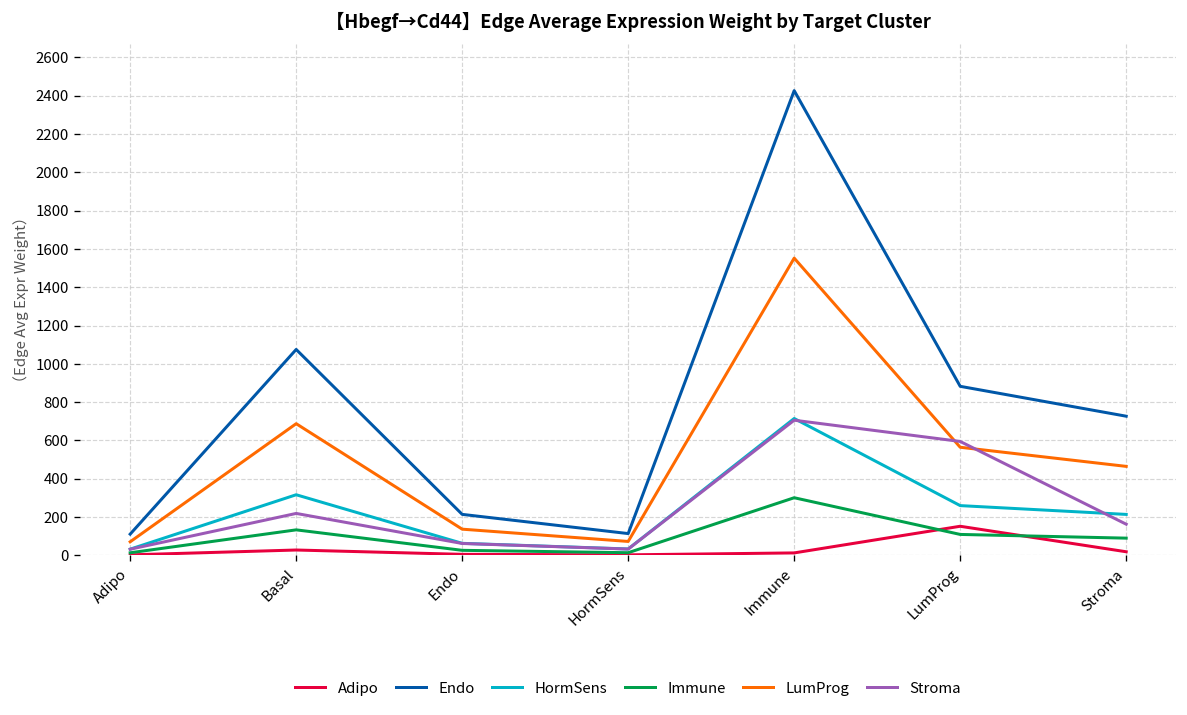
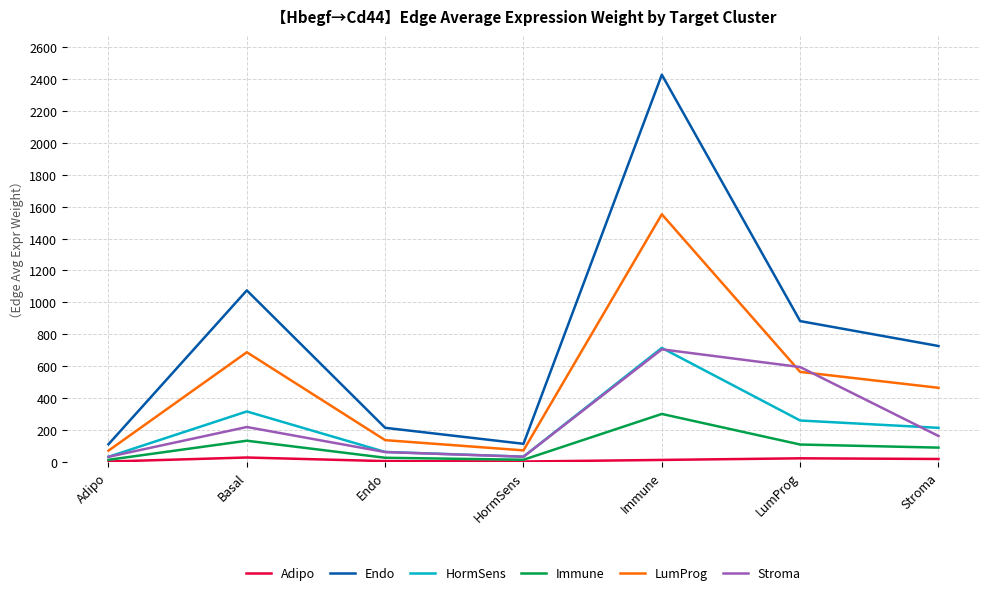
Adipo, LumProg: 150 -> 20
